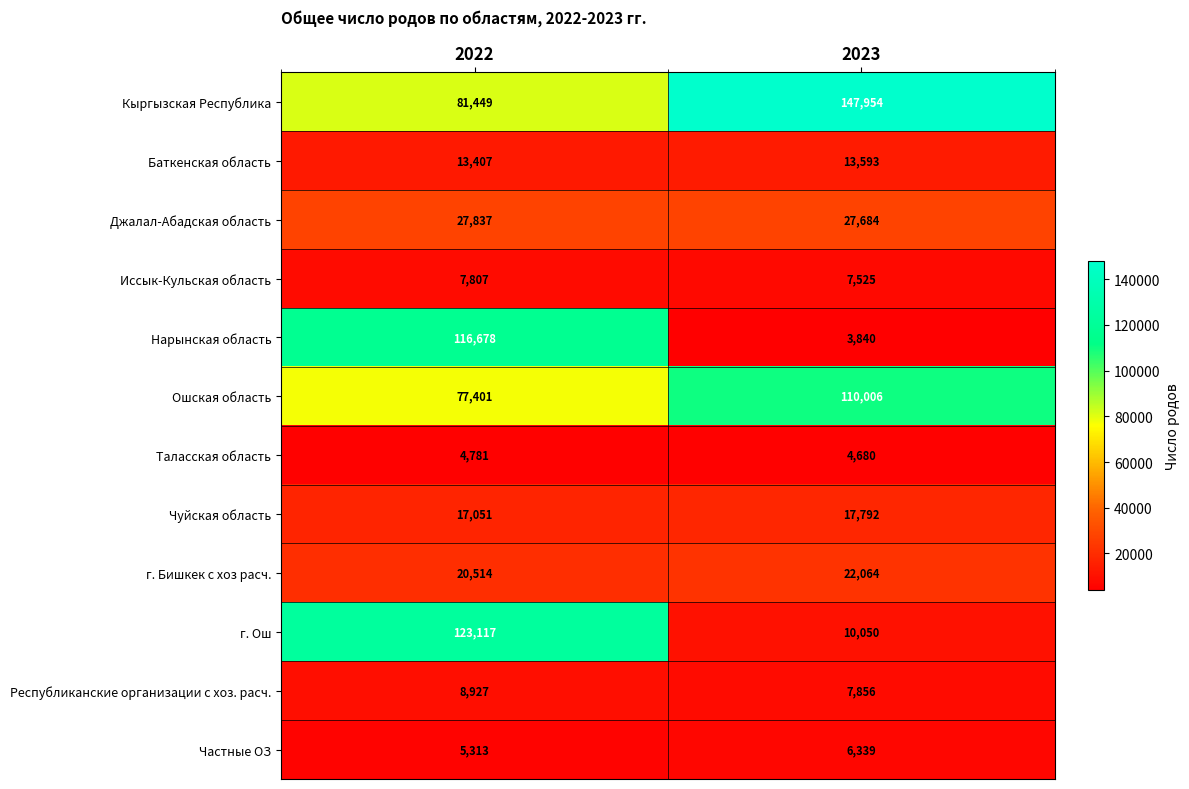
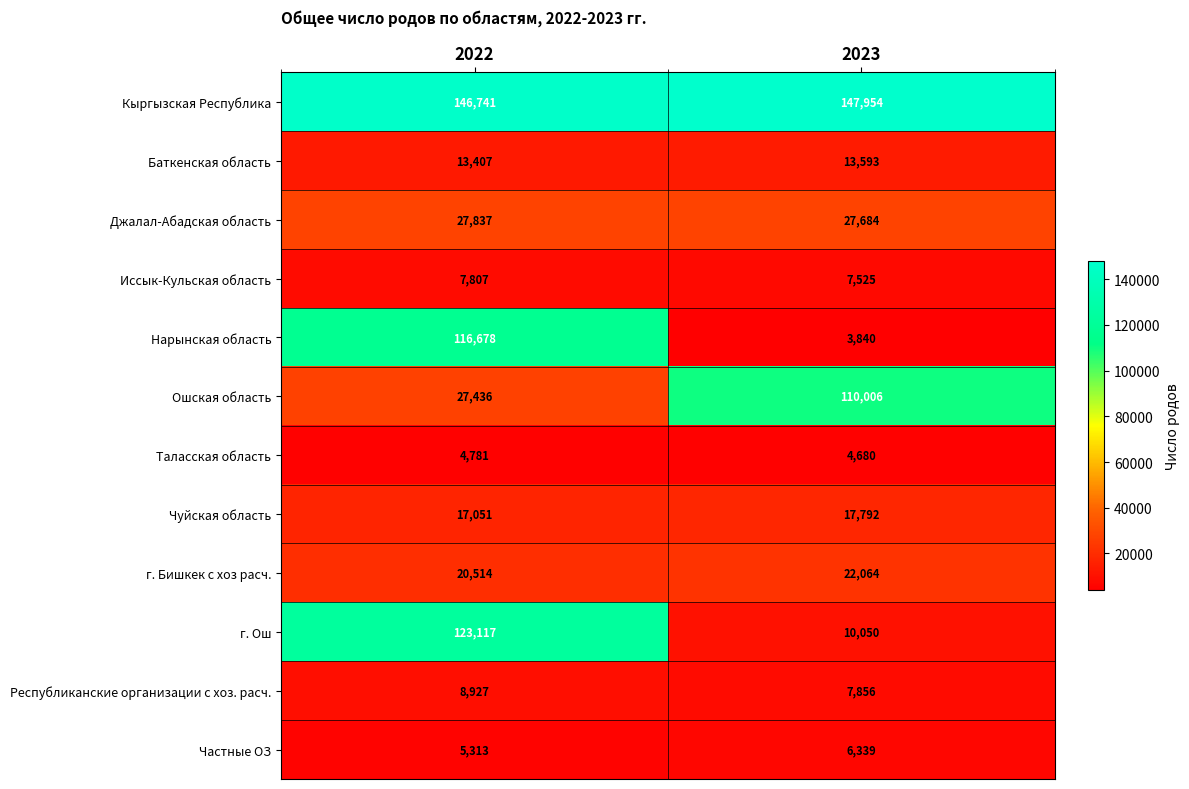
Кыргызская Республика, 2022: 81,449 -> 146,741
Ошская область, 2022: 77,401 -> 27,436
